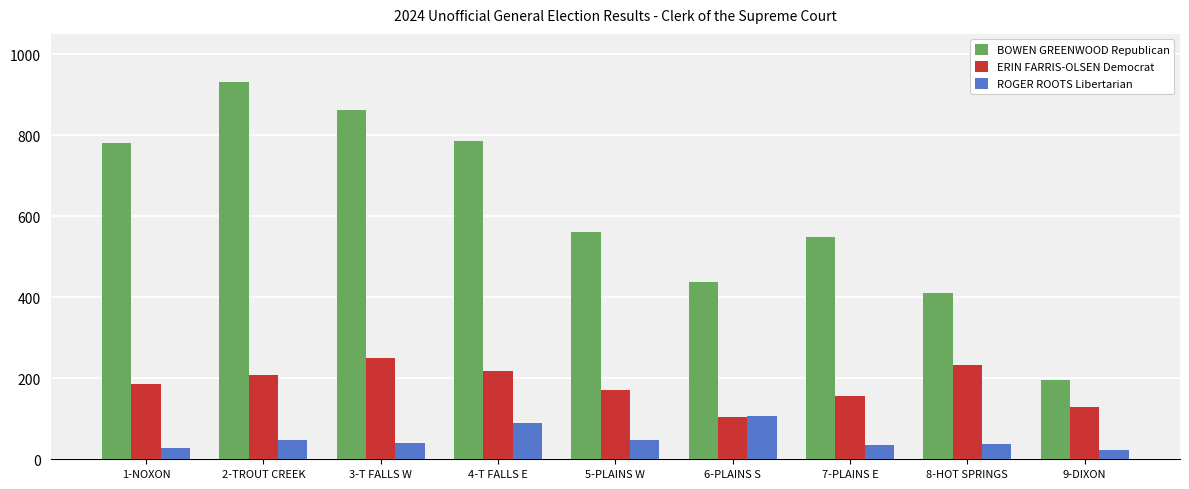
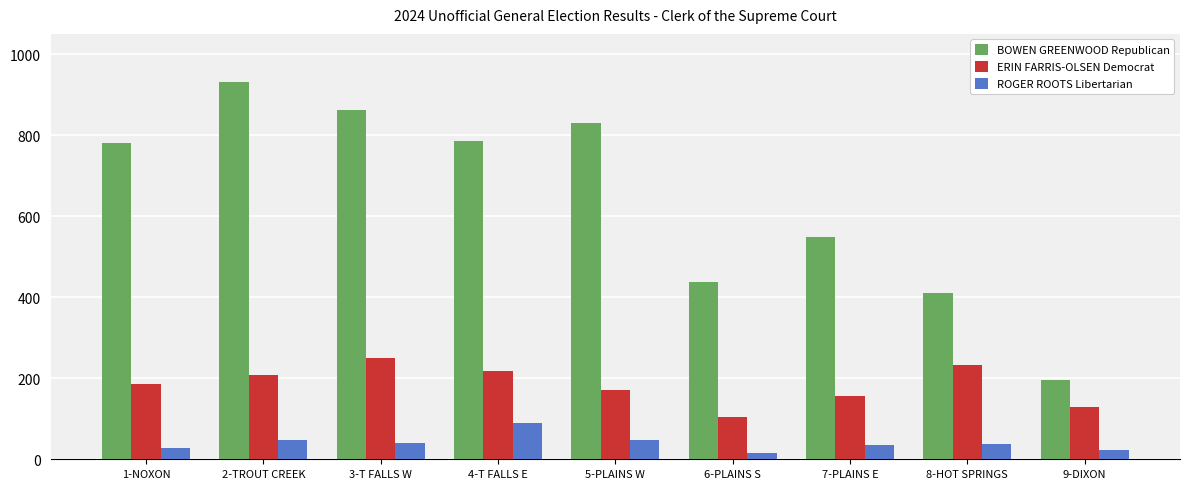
BOWEN GREENWOOD Republican, 5-PLAINS W: 560 -> 830
ROGER ROOTS Libertarian, 6-PLAINS S: 110 -> 20
